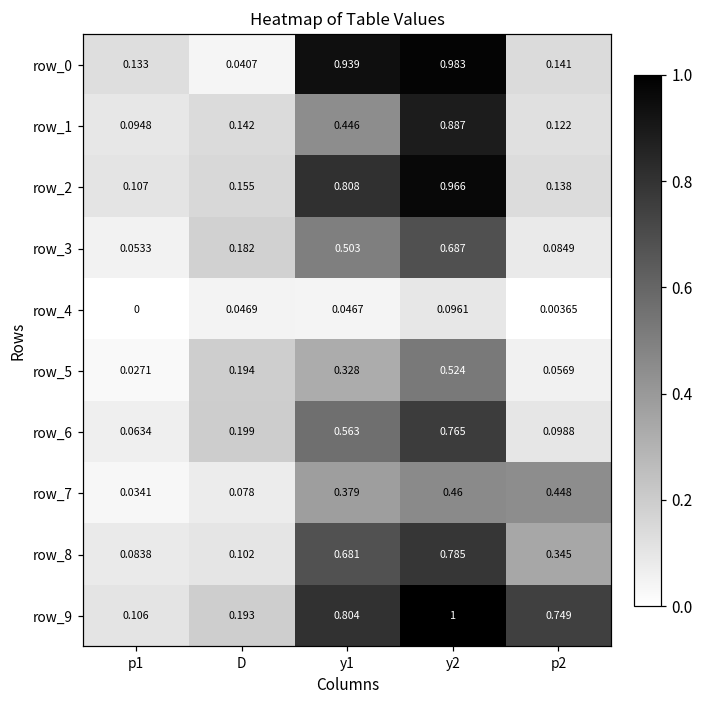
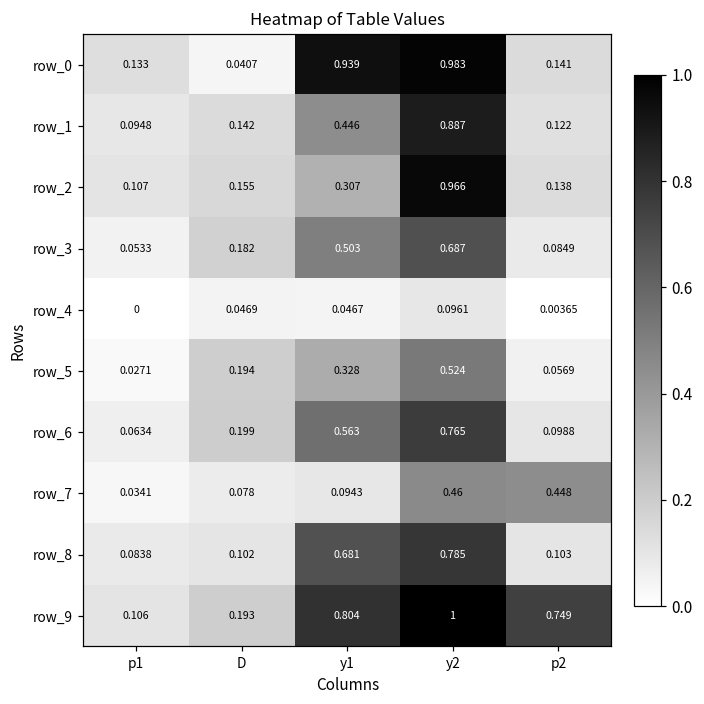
row_2, y1: 0.808 -> 0.307
row_7, y1: 0.379 -> 0.0943
row_8, p2: 0.345 -> 0.103
